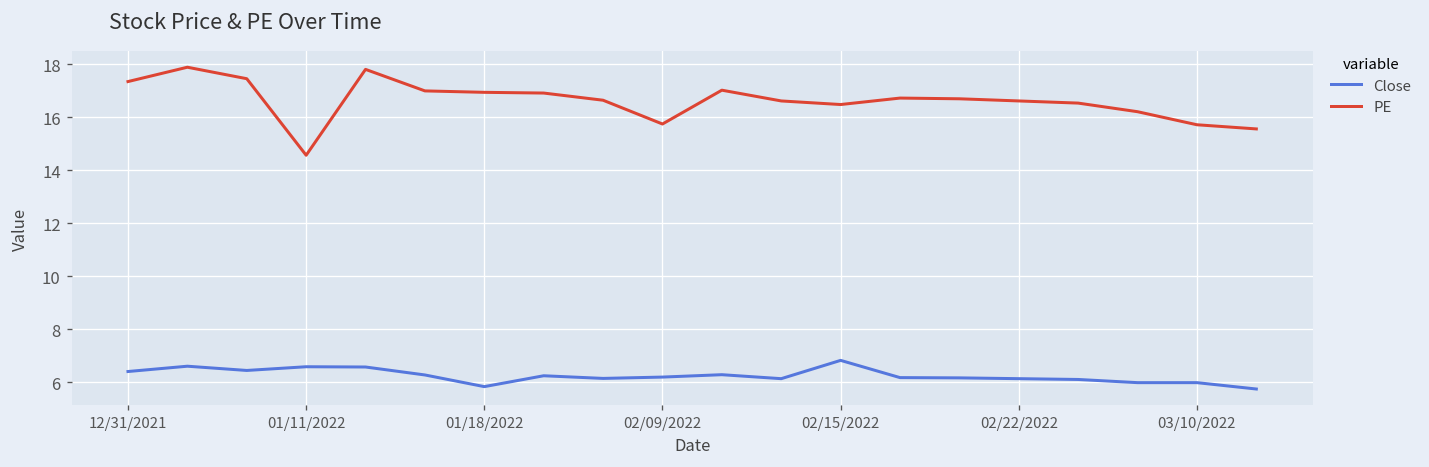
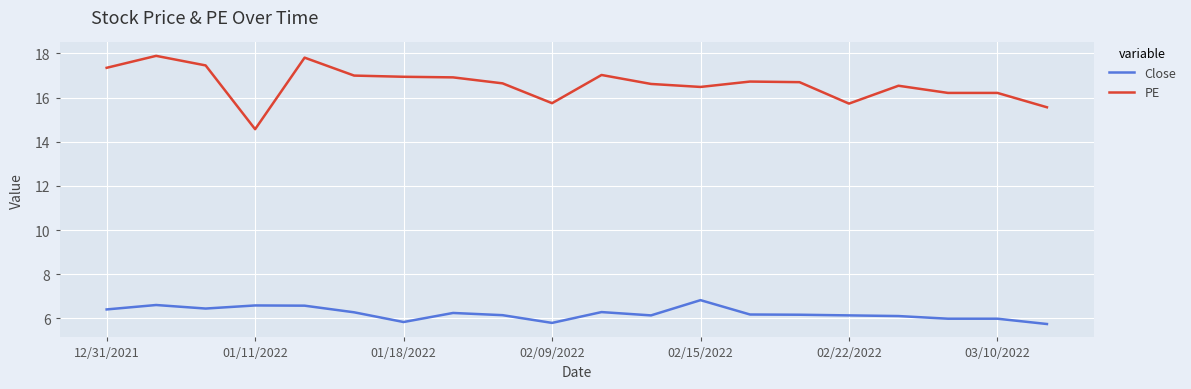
Close, 02/09/2022: 6.2 -> 5.8
PE, 02/22/2022: 16.6 -> 15.7
PE, 03/10/2022: 15.7 -> 16.2
